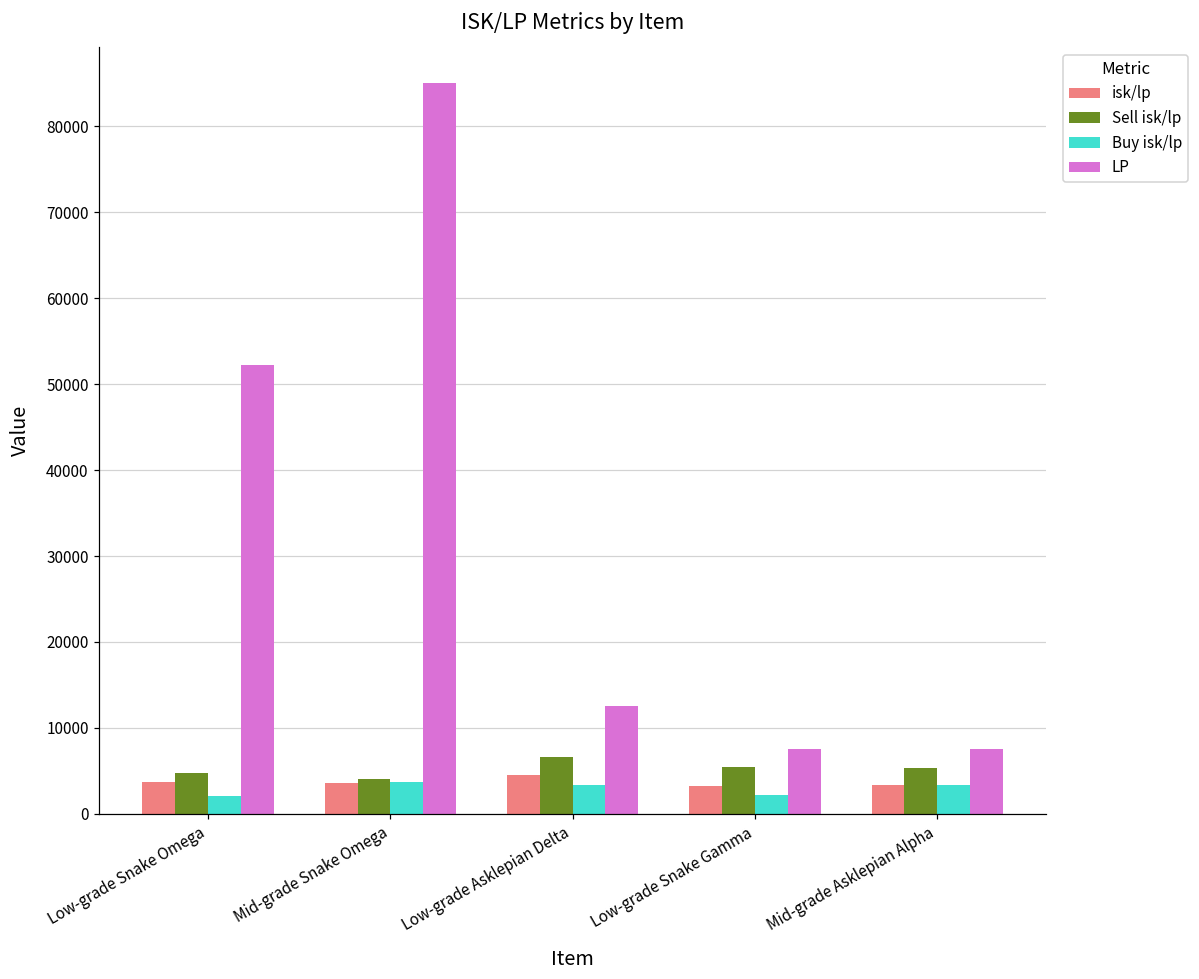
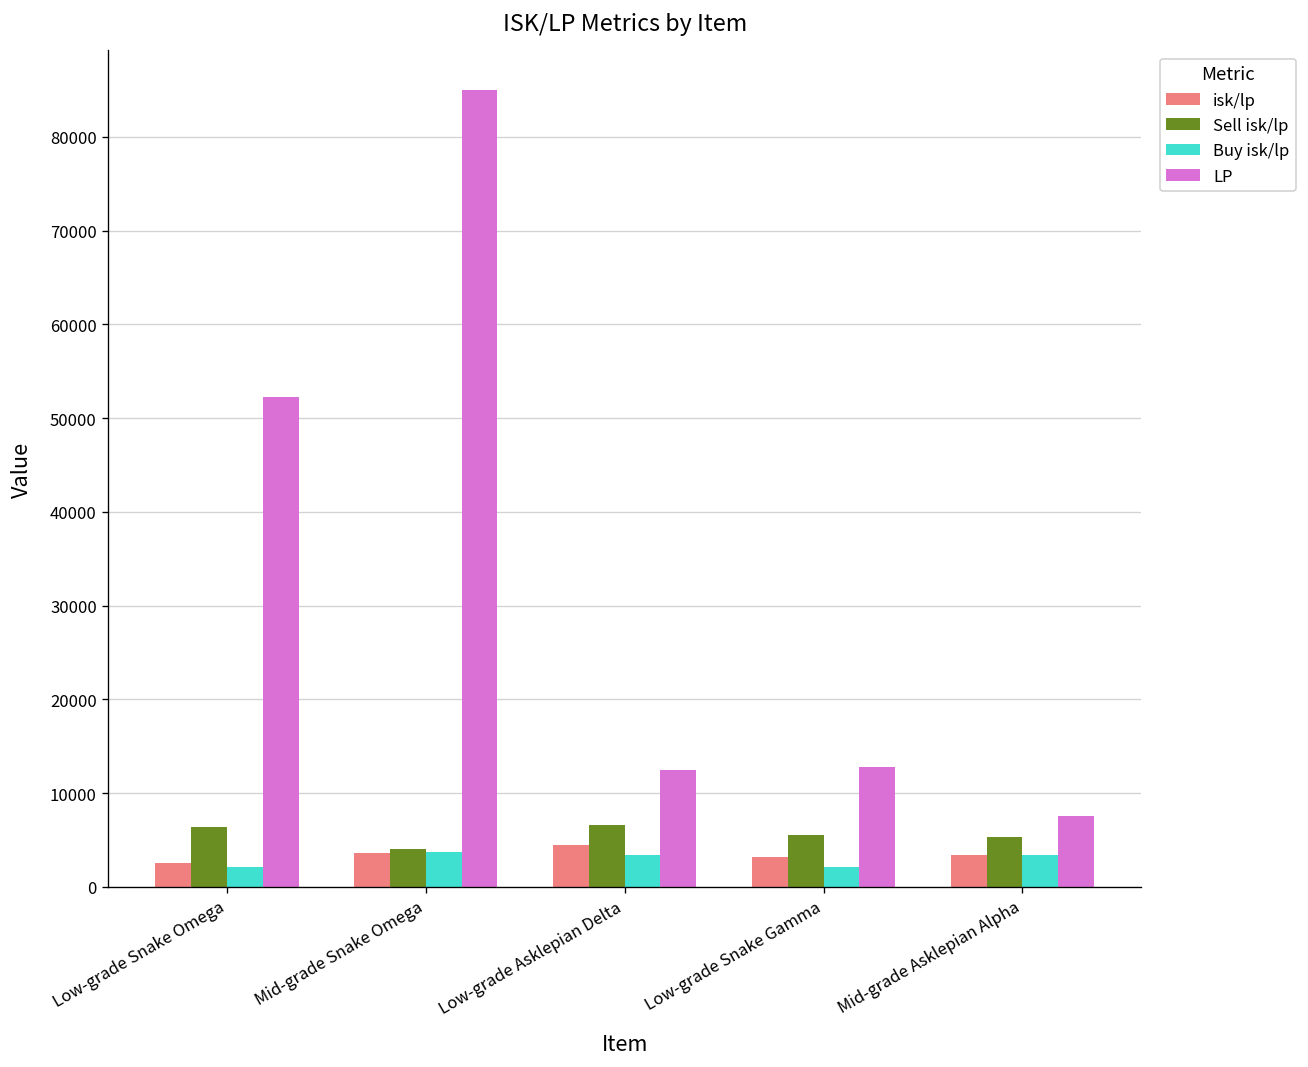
isk/lp, Low-grade Snake Omega: 4000 -> 3000
Sell isk/lp, Low-grade Snake Omega: 5000 -> 6000
LP, Low-grade Snake Gamma: 8000 -> 13000
